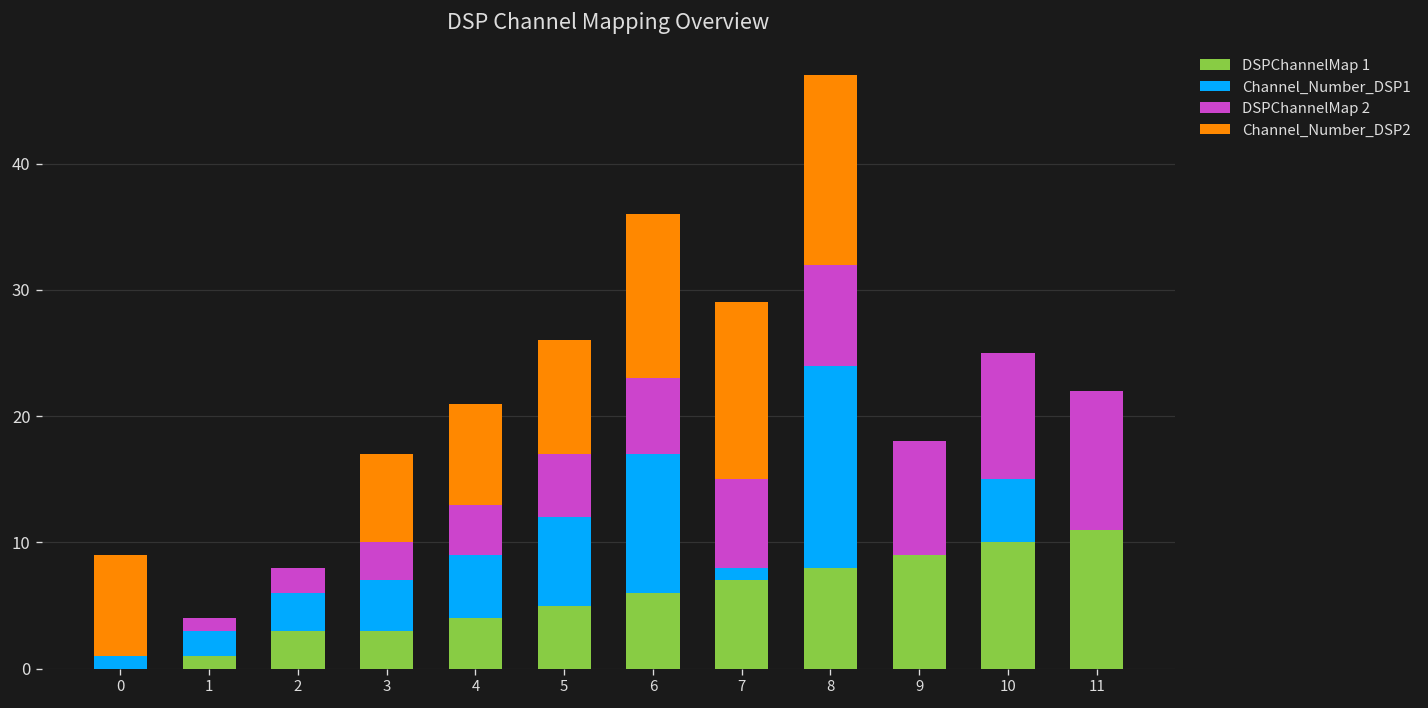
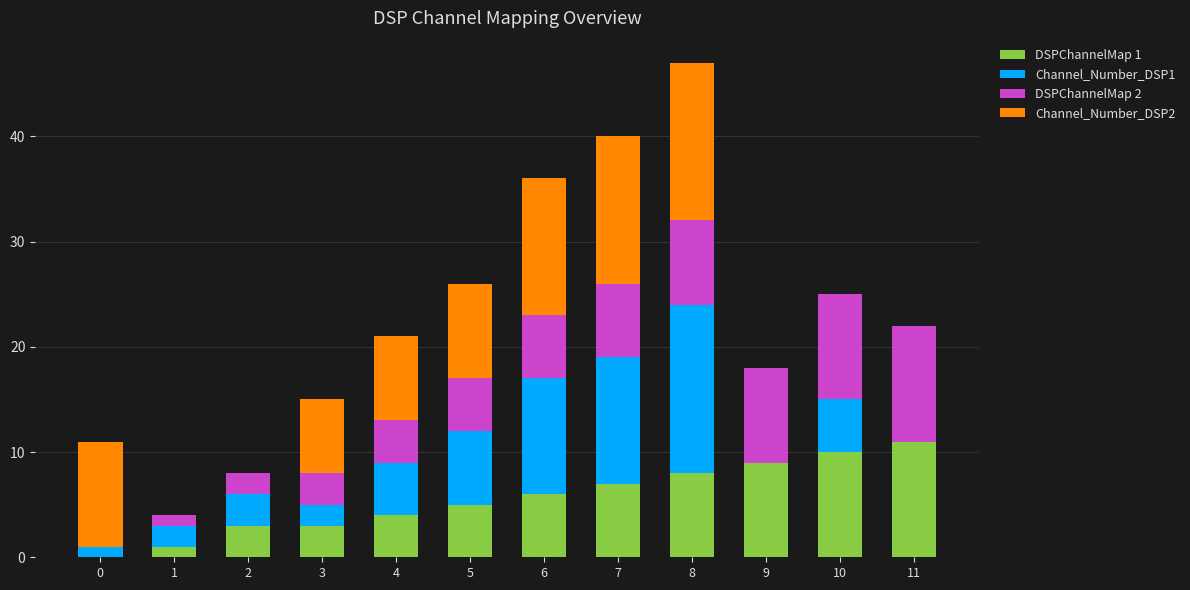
Channel_Number_DSP2, 0: 8 -> 10
Channel_Number_DSP1, 3: 4 -> 2
Channel_Number_DSP1, 7: 1 -> 12
